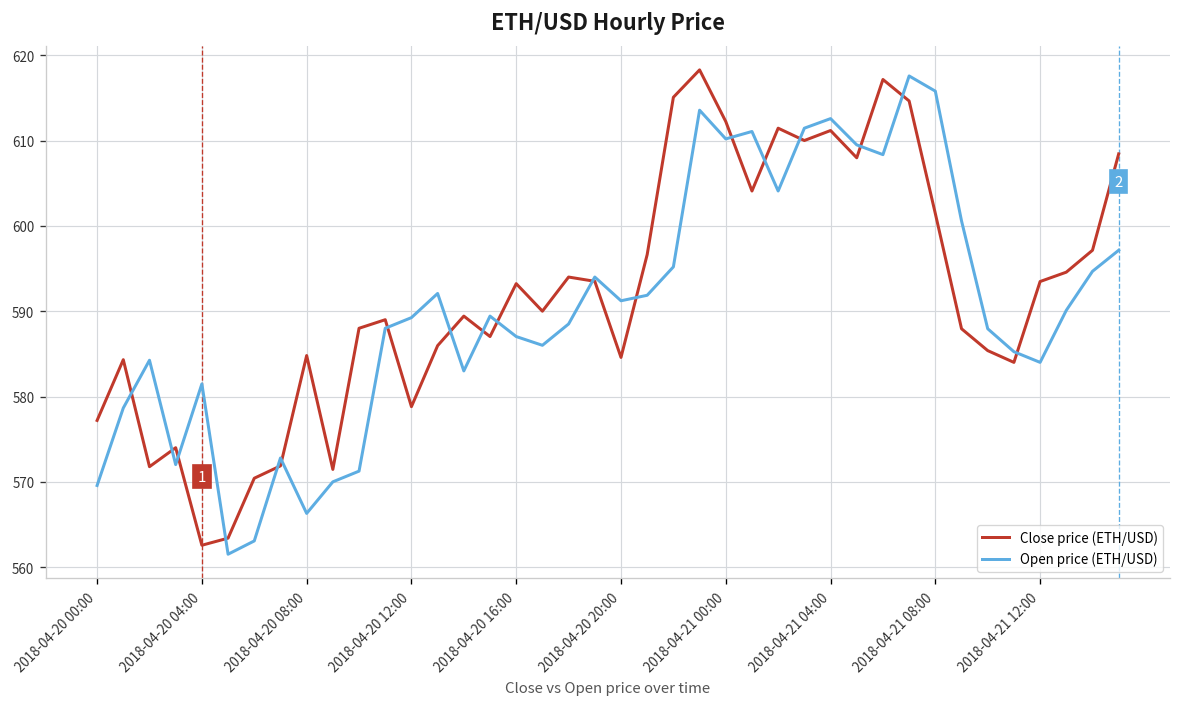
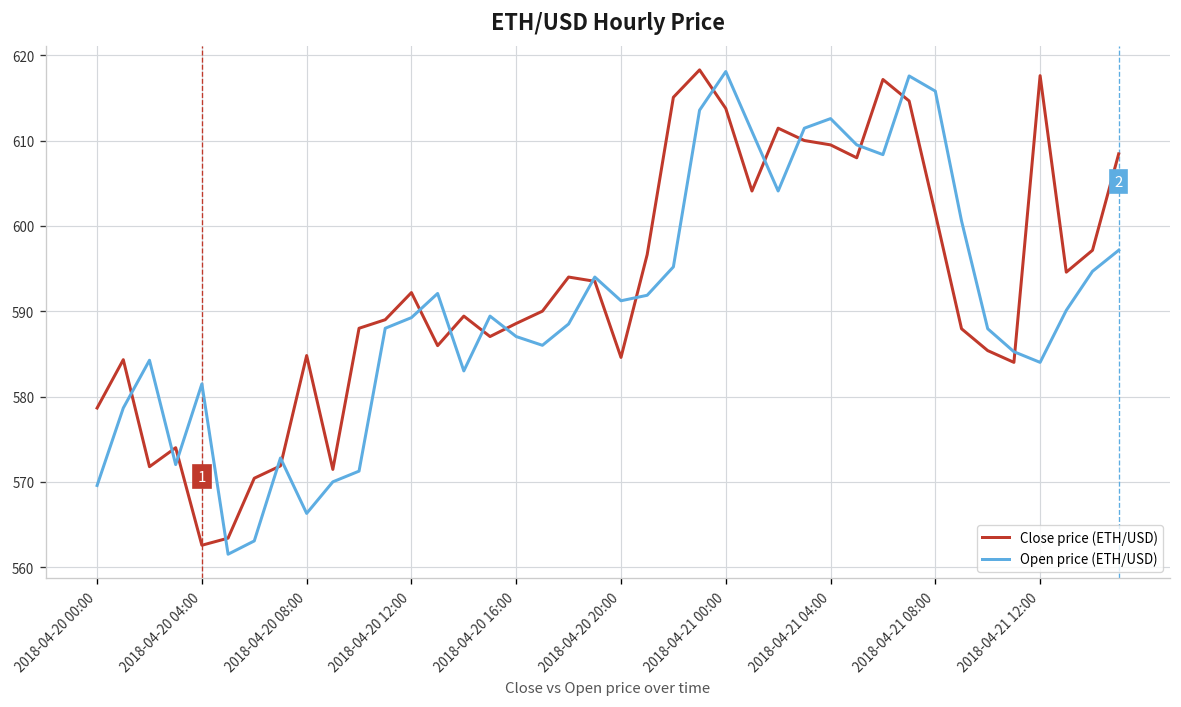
Close price (ETH/USD), 2018-04-20 00:00: 577 -> 579
Close price (ETH/USD), 2018-04-20 12:00: 579 -> 592
Close price (ETH/USD), 2018-04-20 16:00: 593 -> 589
Close price (ETH/USD), 2018-04-21 00:00: 612 -> 614
Open price (ETH/USD), 2018-04-21 00:00: 610 -> 618
Close price (ETH/USD), 2018-04-21 04:00: 611 -> 609
Close price (ETH/USD), 2018-04-21 12:00: 593 -> 618
